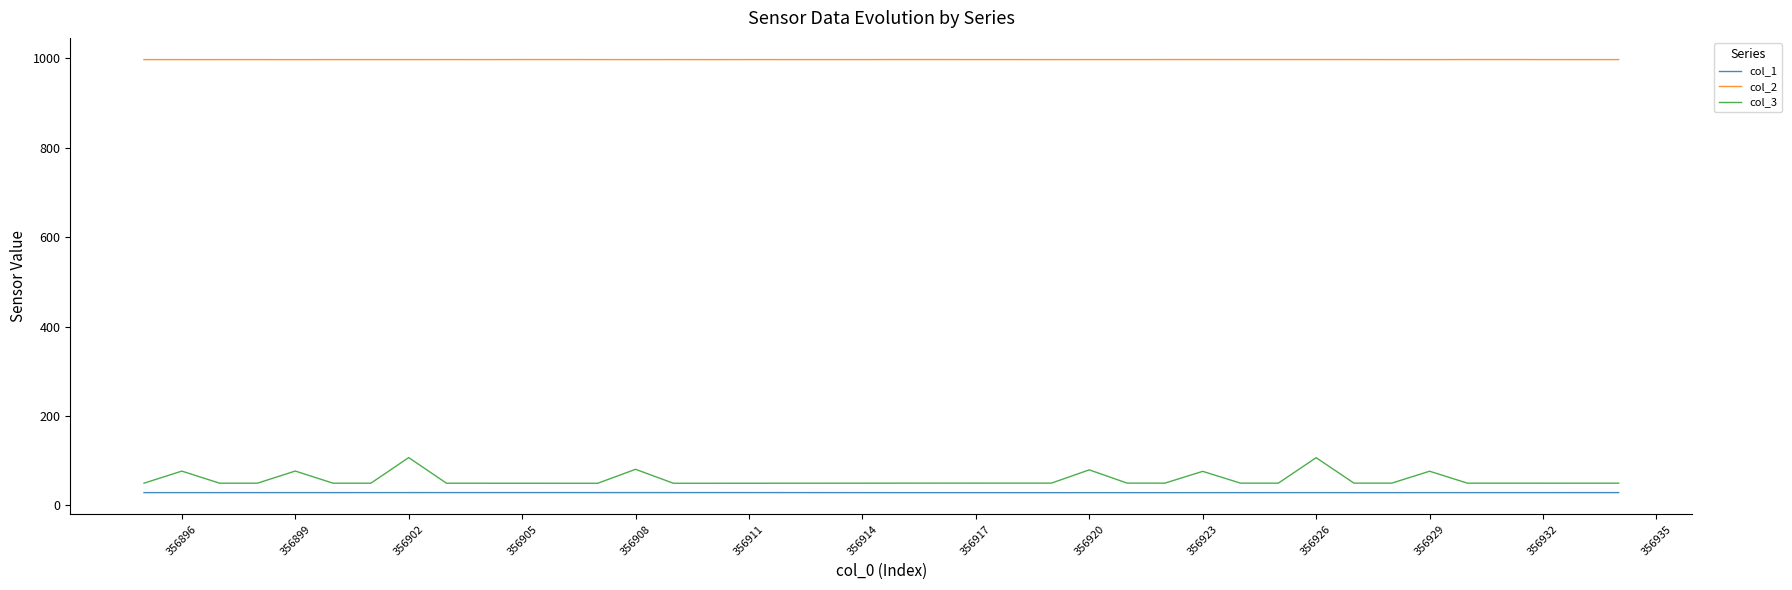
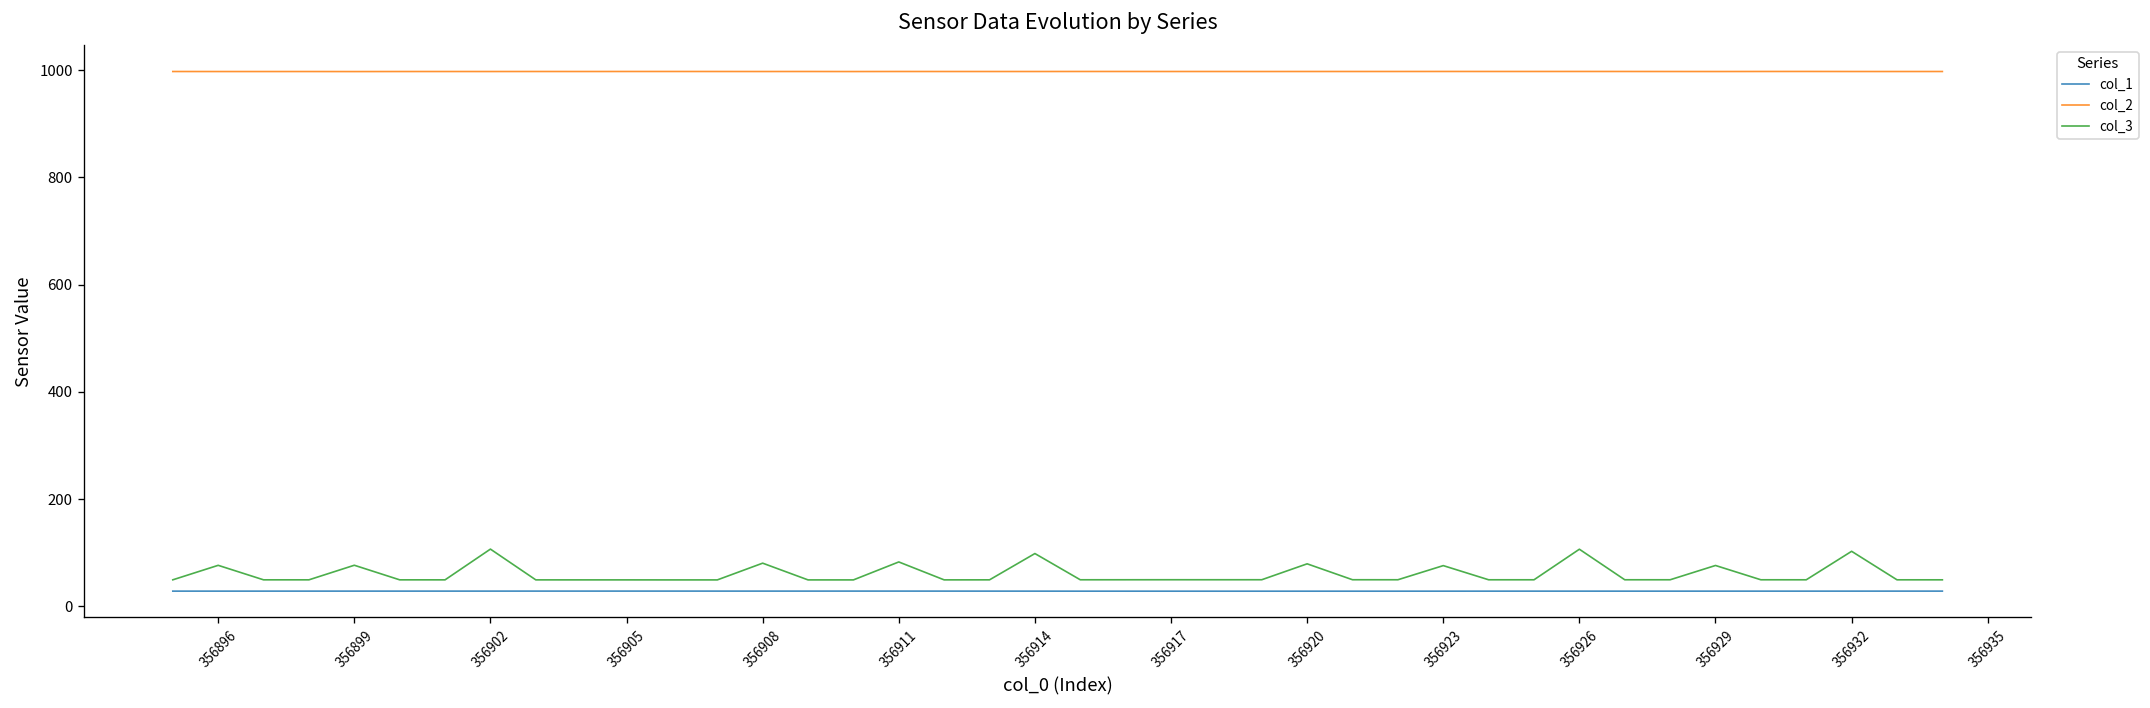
col_3, 356911: 50 -> 80
col_3, 356914: 50 -> 100
col_3, 356932: 50 -> 100
